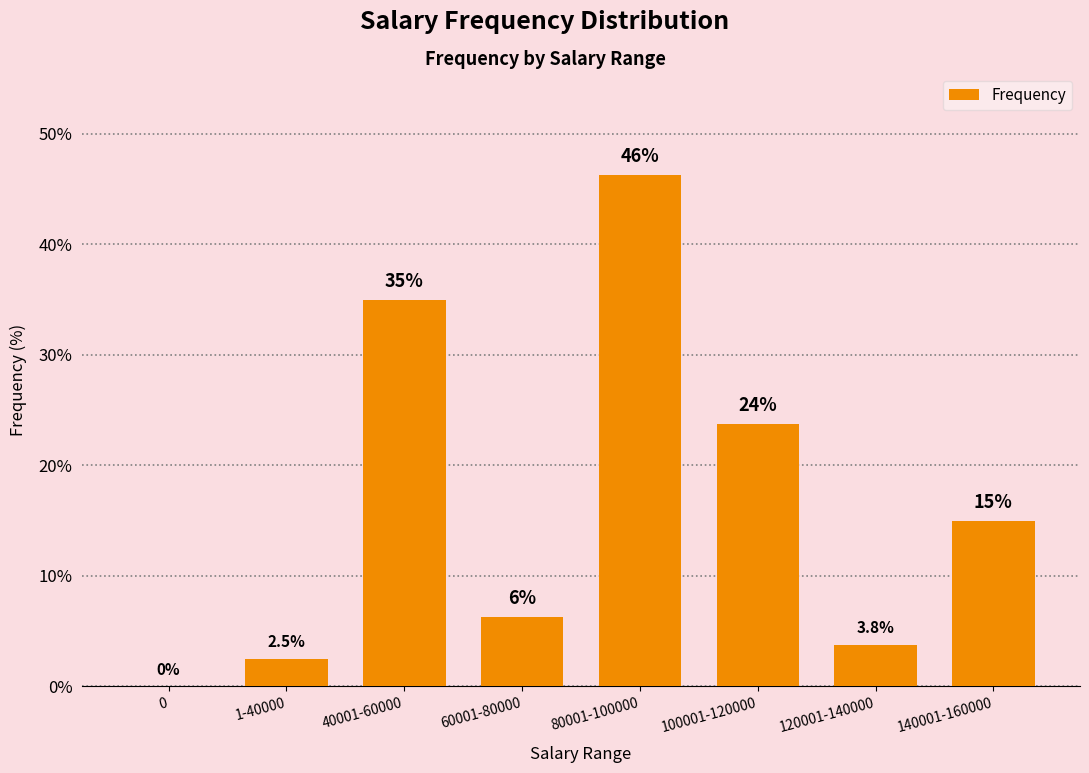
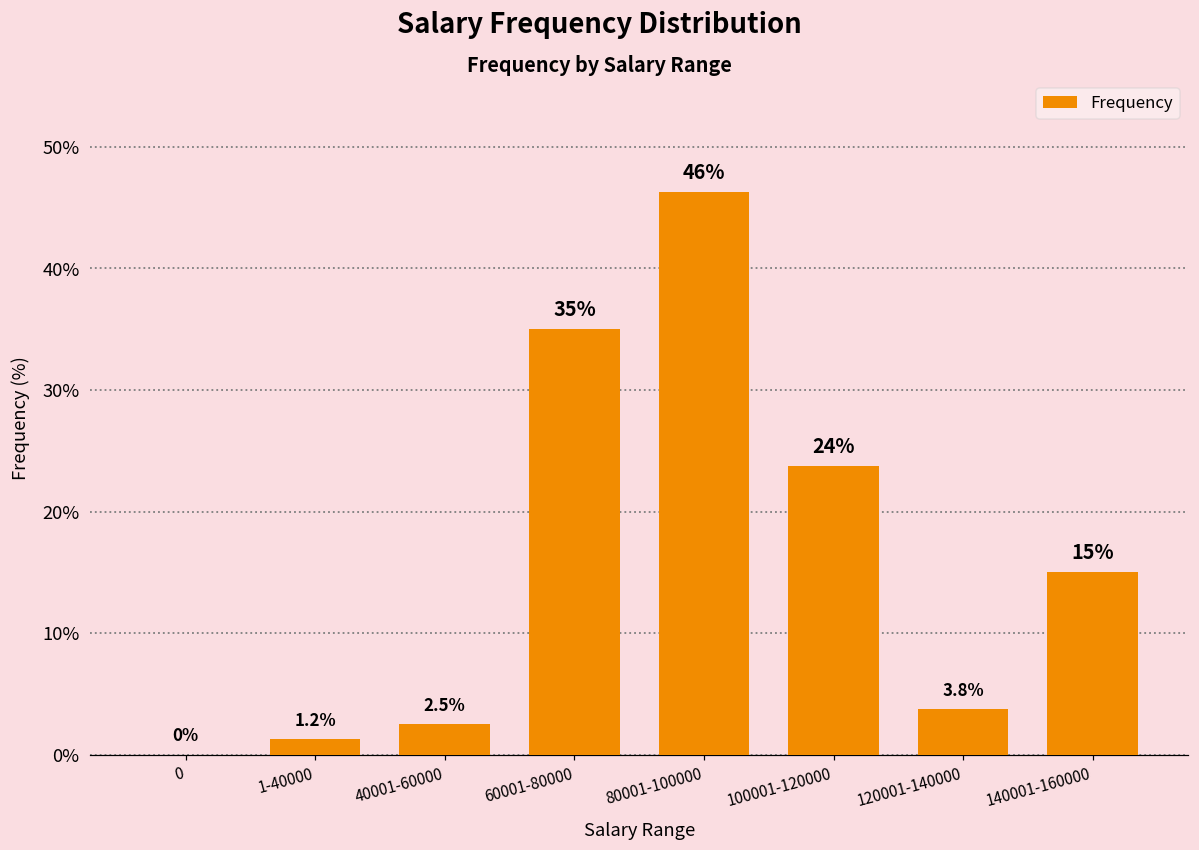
1-40000: 2.5% -> 1.2%
40001-60000: 35% -> 2.5%
60001-80000: 6% -> 35%
